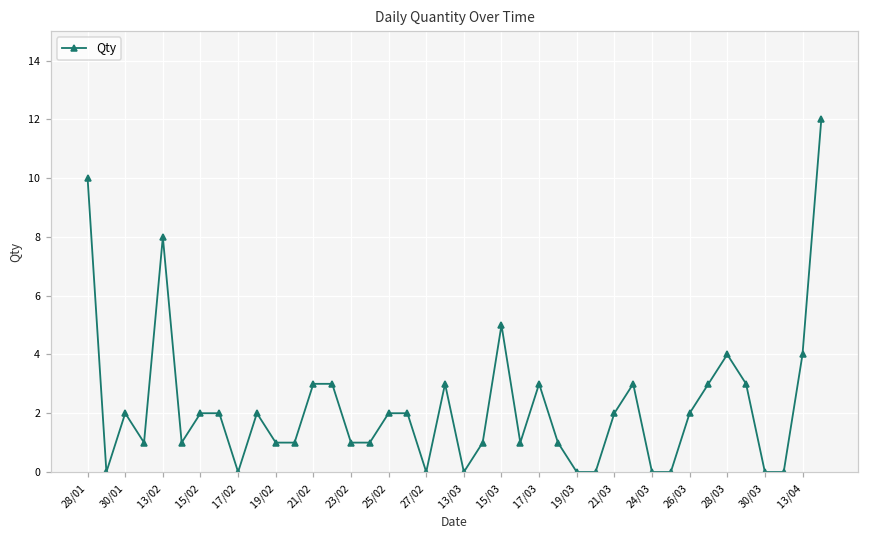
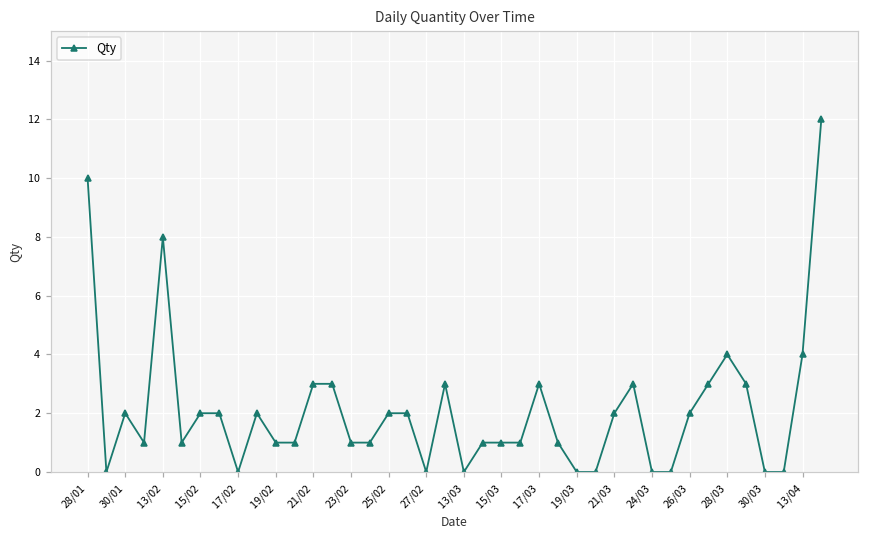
15/03: 5 -> 1
